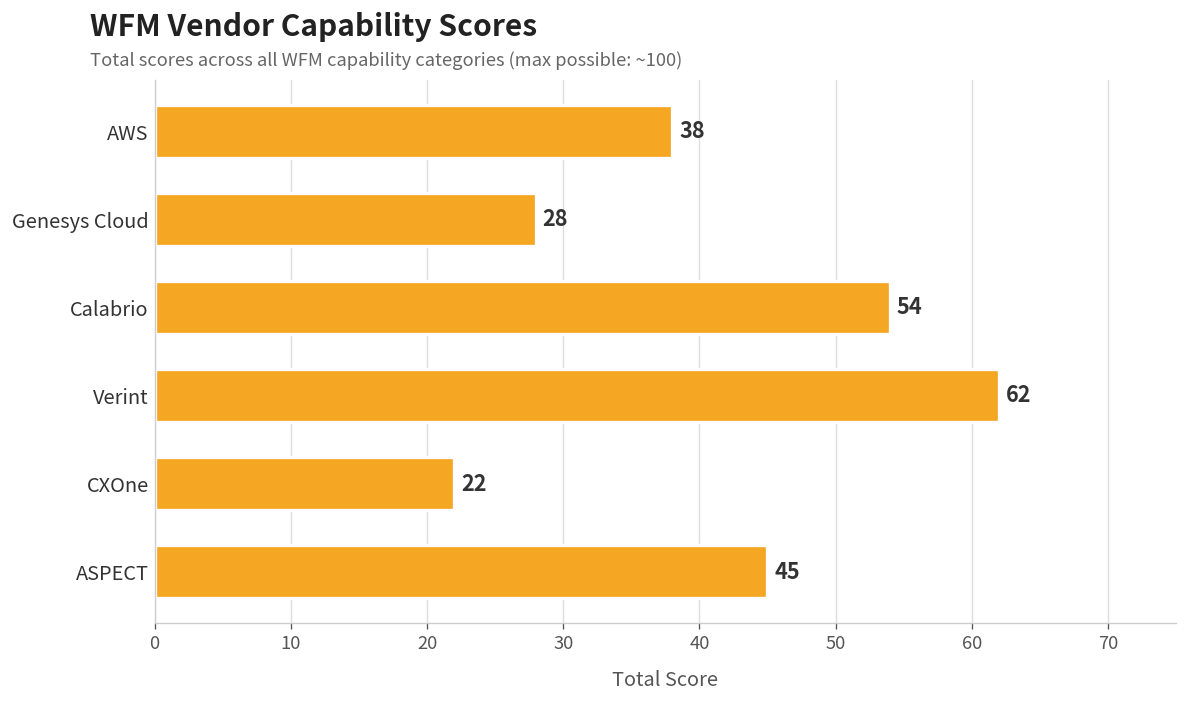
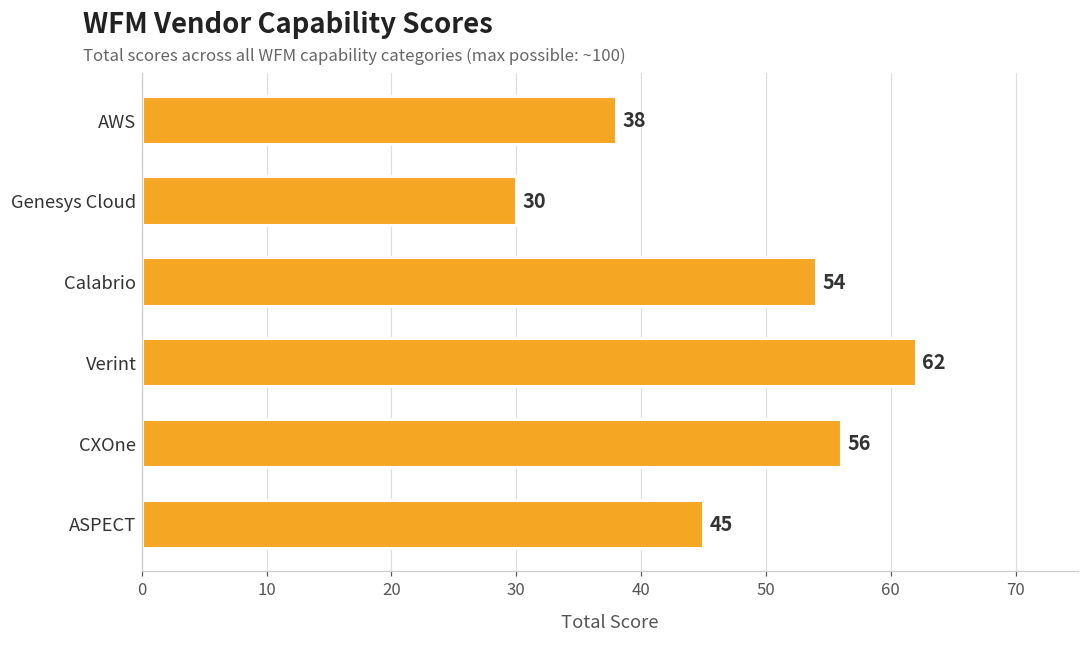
Genesys Cloud: 28 -> 30
CXOne: 22 -> 56
